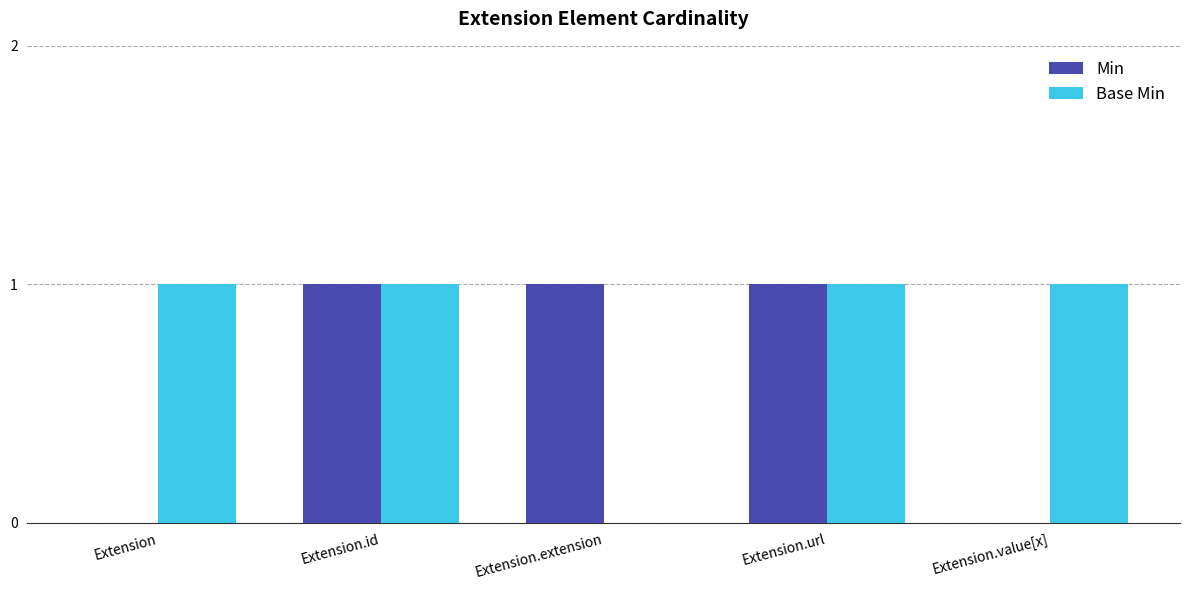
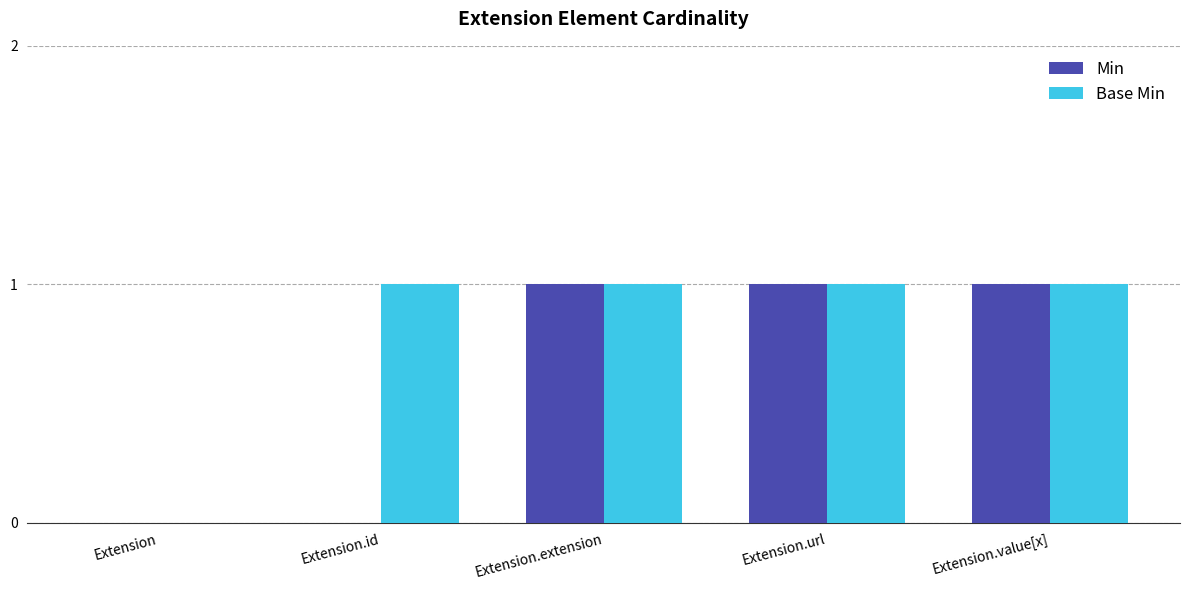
Base Min, Extension: 1 -> 0
Min, Extension.id: 1 -> 0
Base Min, Extension.extension: 0 -> 1
Min, Extension.value[x]: 0 -> 1
